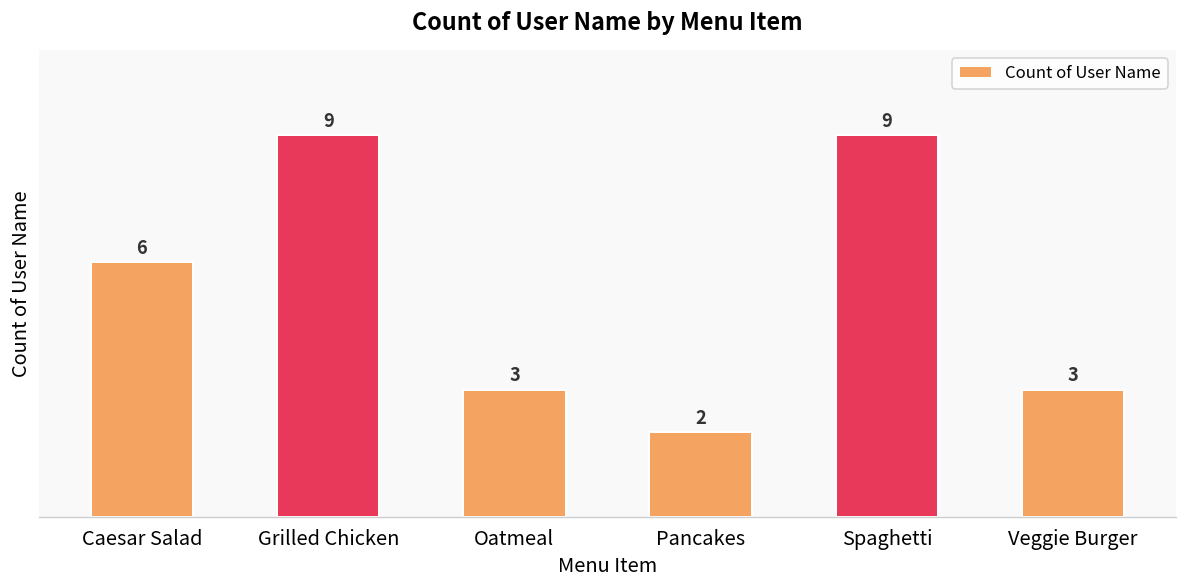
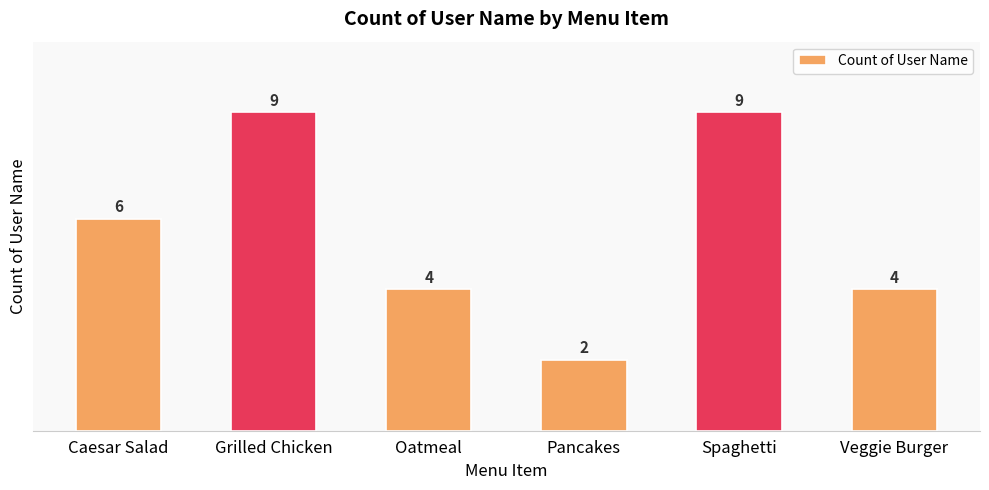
Oatmeal: 3 -> 4
Veggie Burger: 3 -> 4
